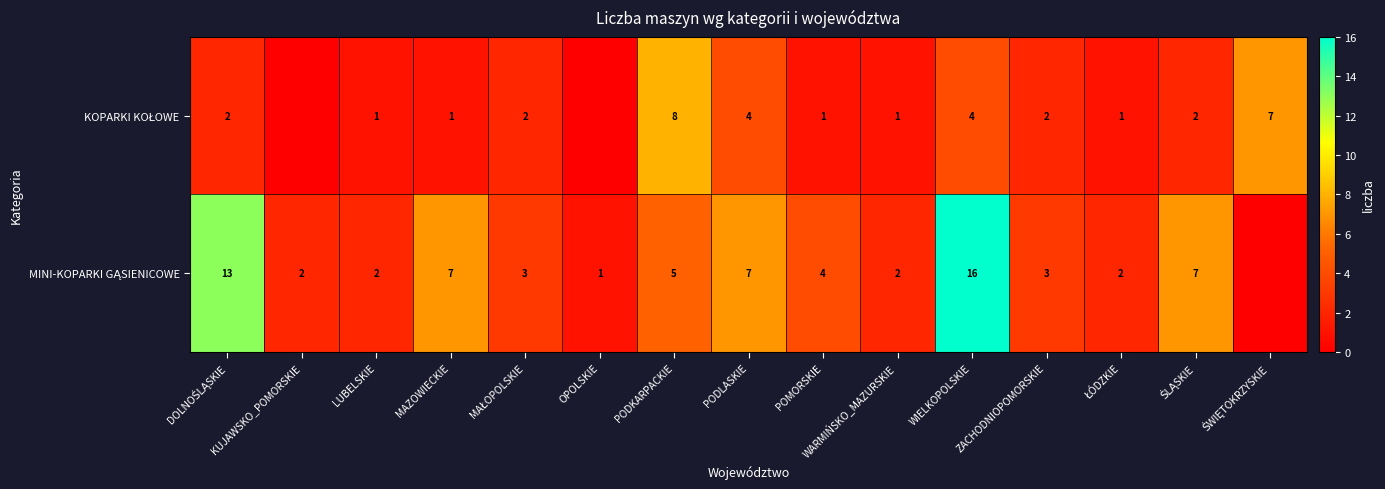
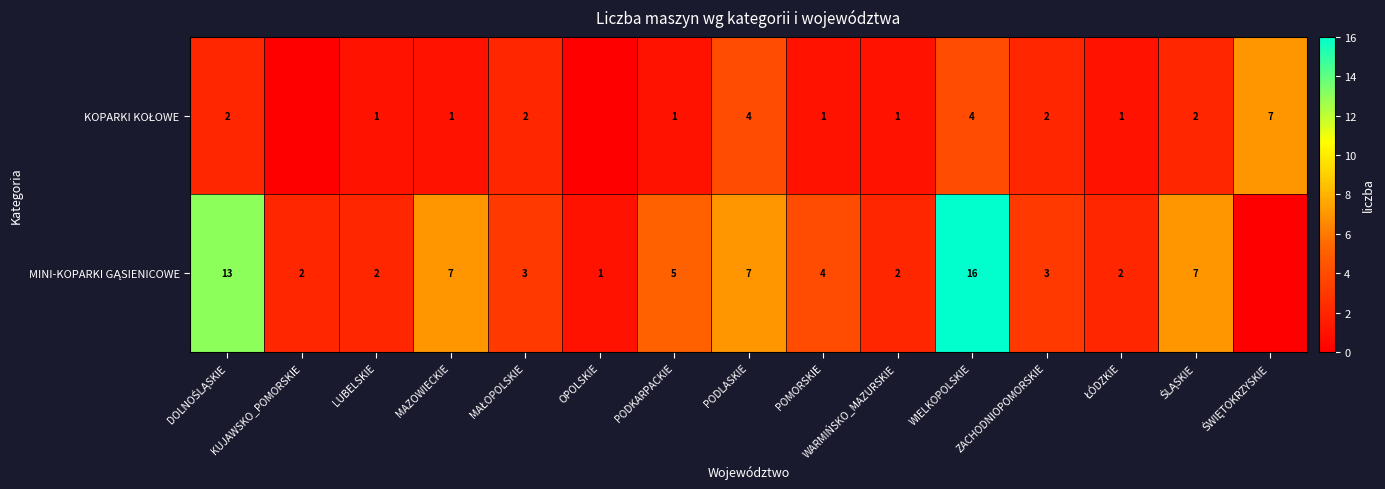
KOPARKI KOŁOWE, PODKARPACKIE: 8 -> 1
